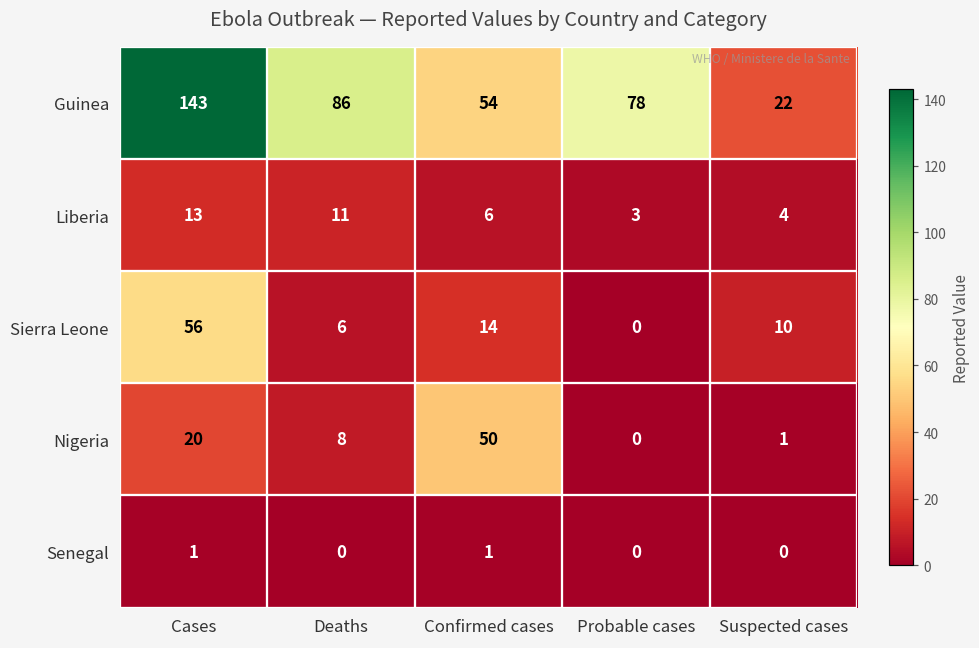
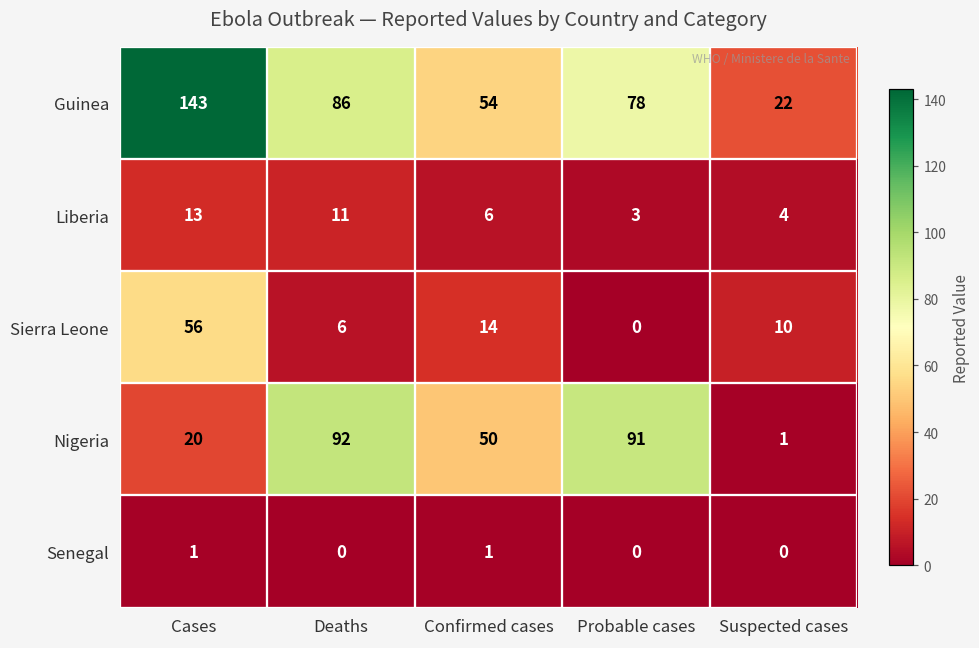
Nigeria, Deaths: 8 -> 92
Nigeria, Probable cases: 0 -> 91
